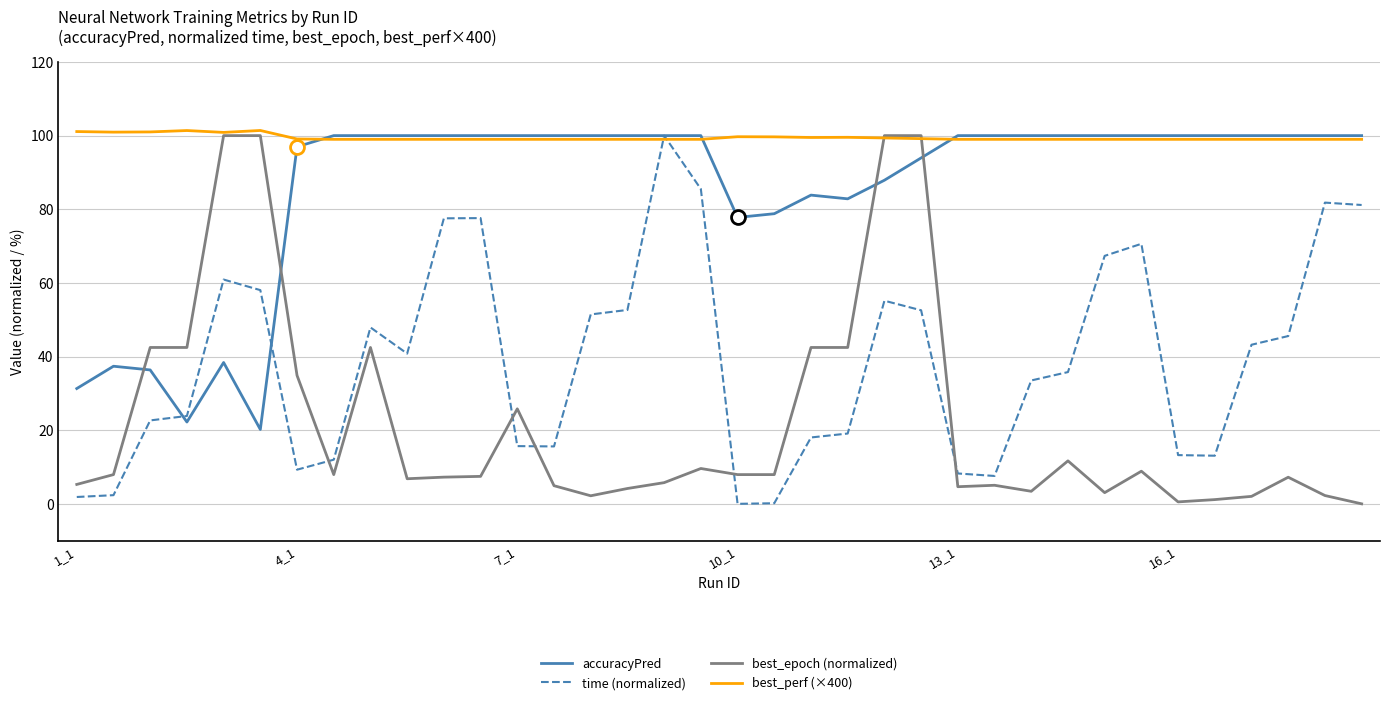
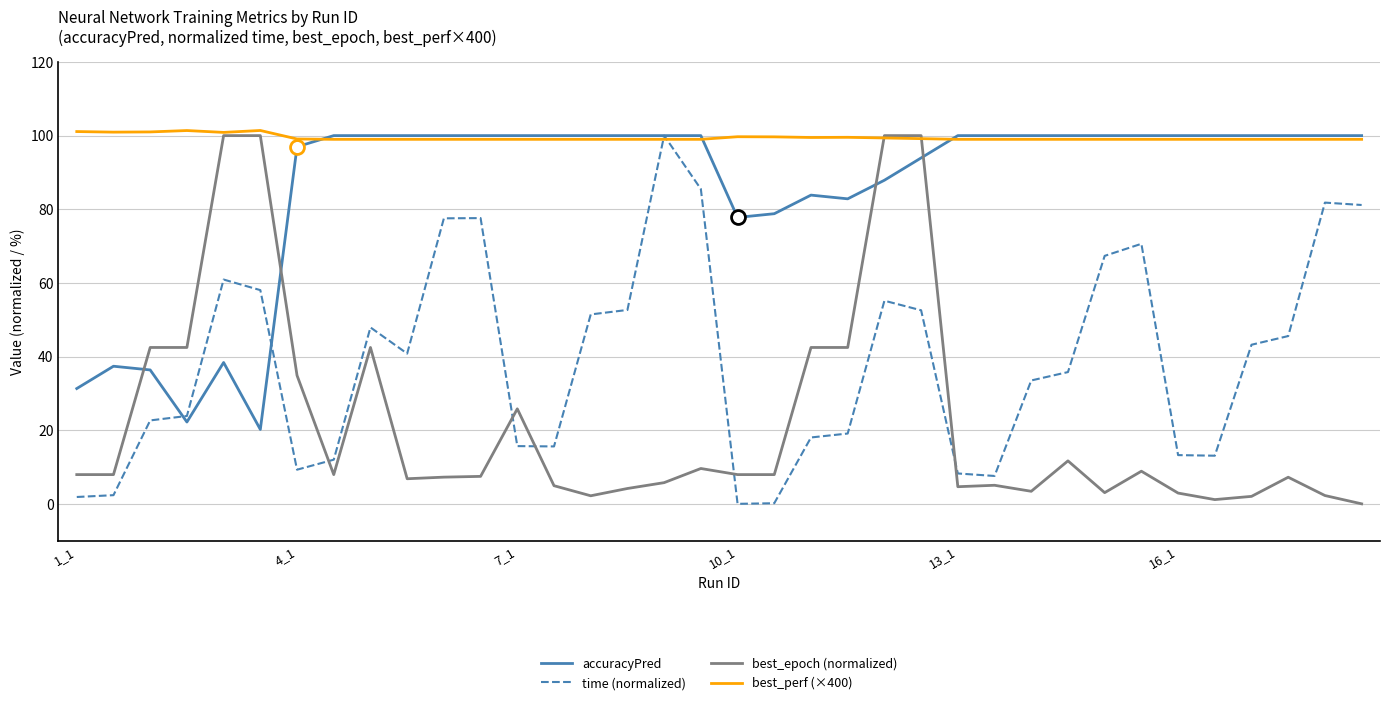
best_epoch (normalized), 1_1: 5 -> 8
best_epoch (normalized), 16_1: 1 -> 3
